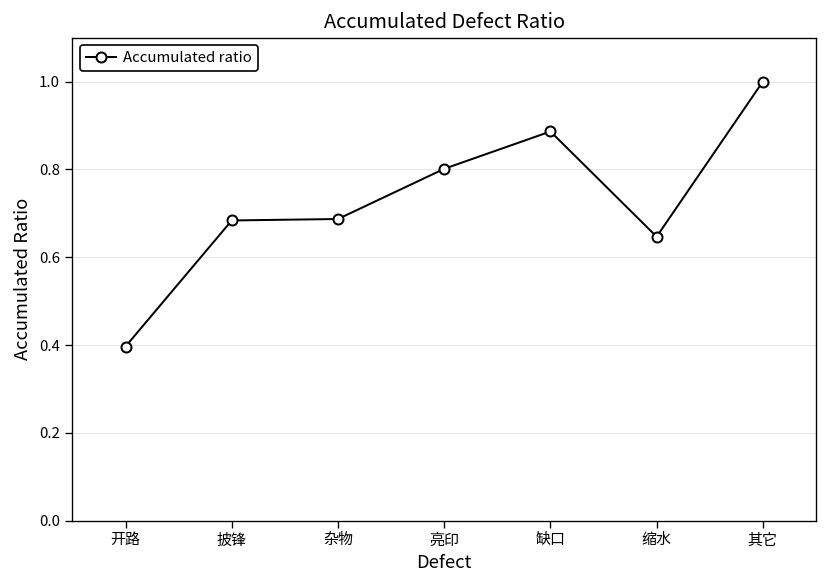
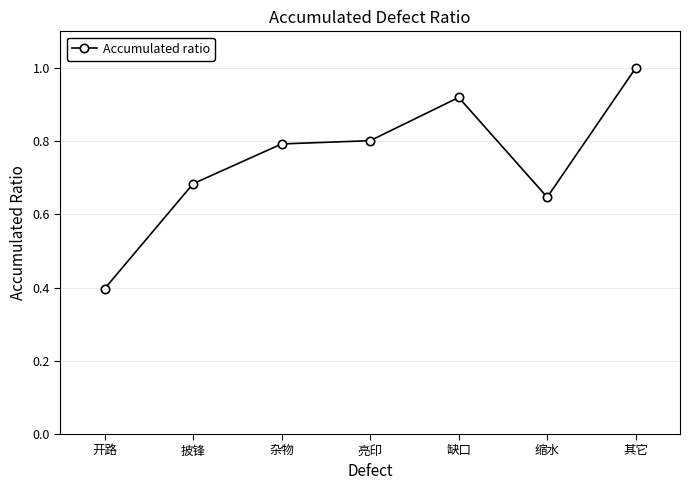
杂物: 0.69 -> 0.79
缺口: 0.89 -> 0.92
